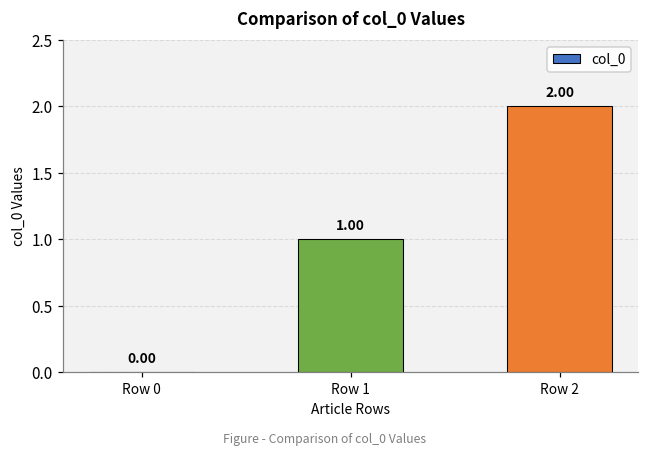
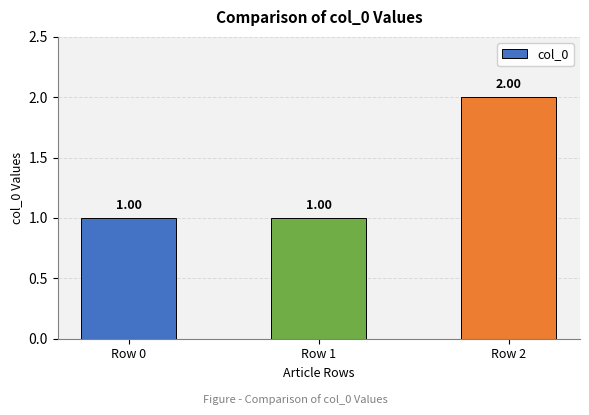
Row 0: 0.00 -> 1.00
